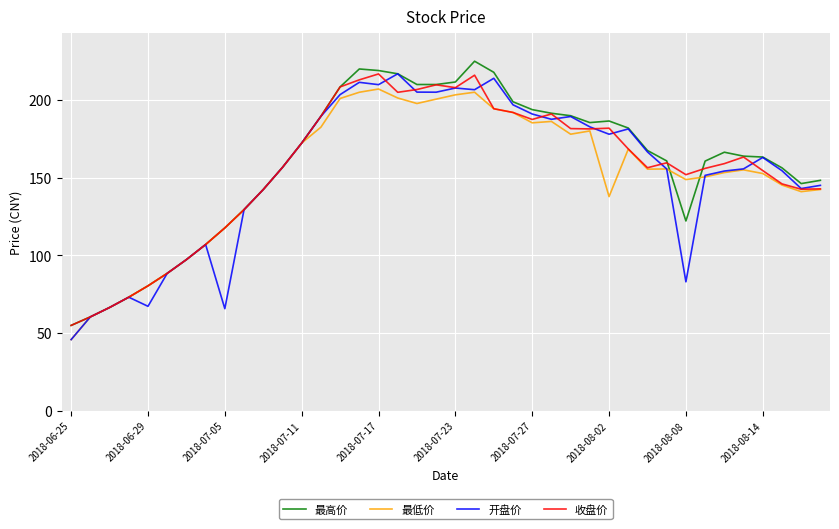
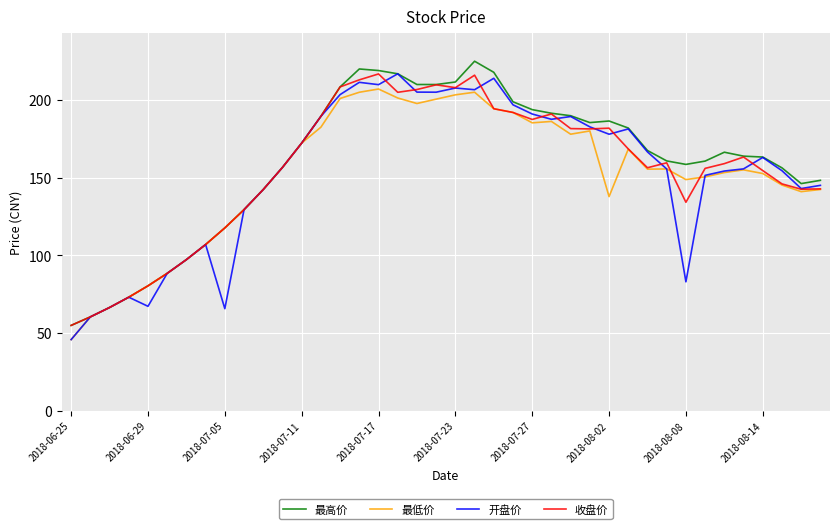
最高价, 2018-08-08: 122 -> 159
收盘价, 2018-08-08: 152 -> 134
